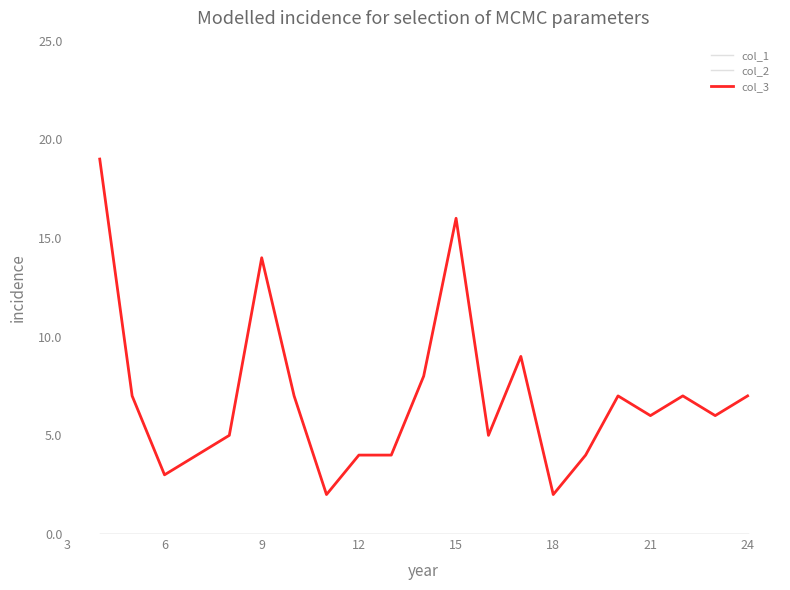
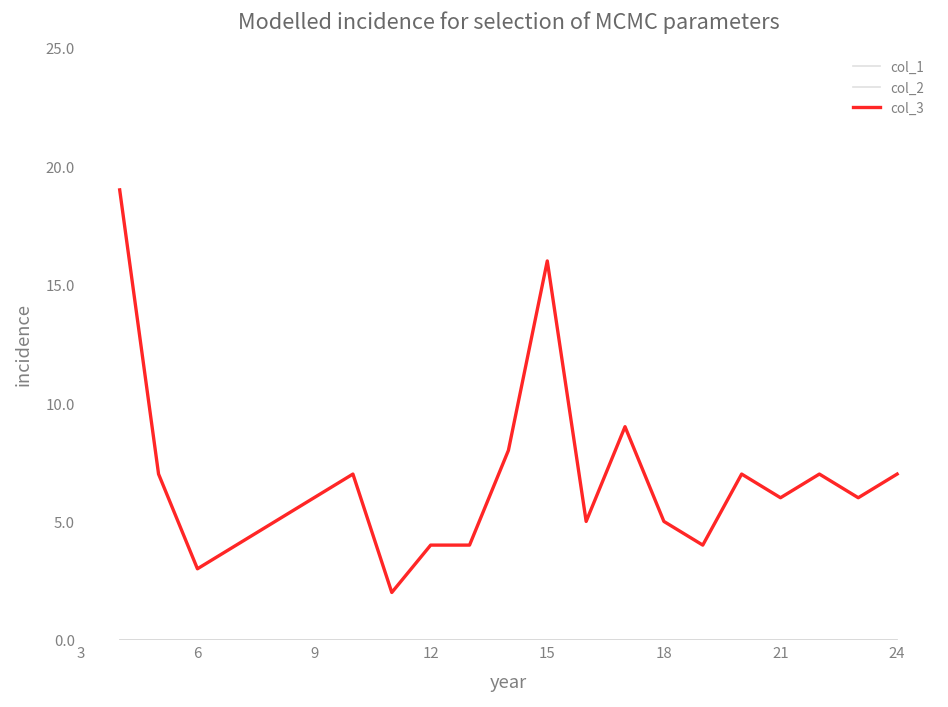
col_3, 9: 14 -> 6
col_3, 18: 2 -> 5
